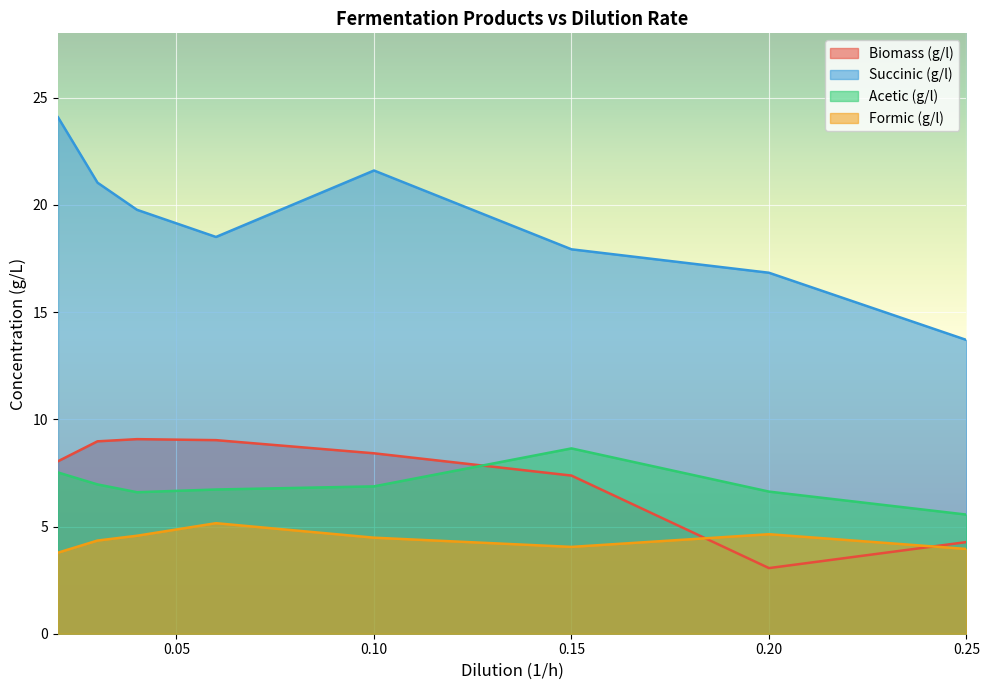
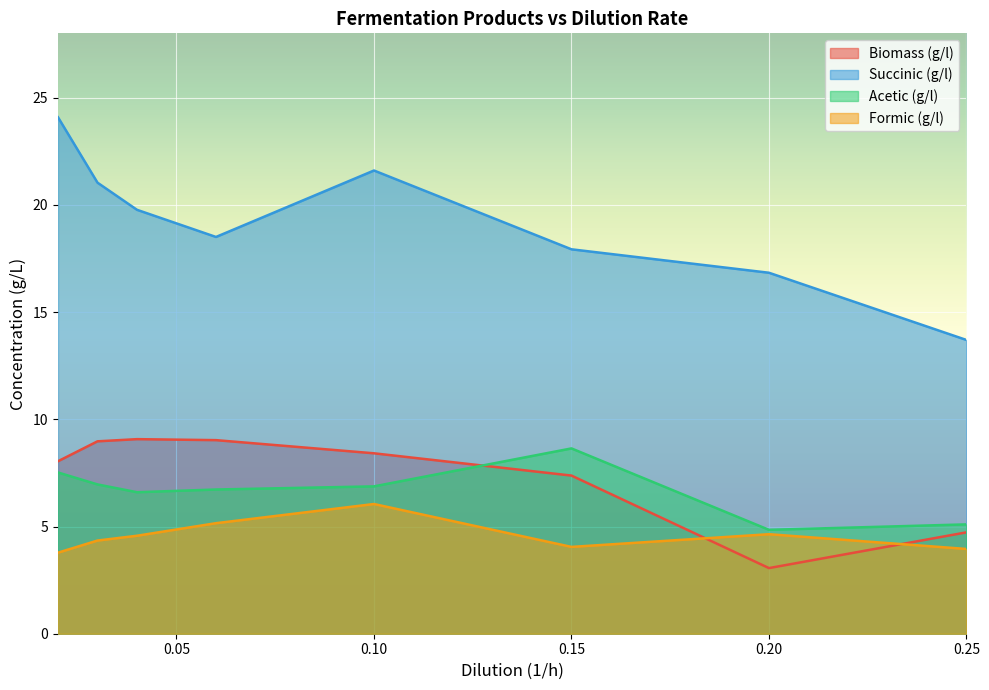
Formic (g/l), 0.10: 4.5 -> 6.0
Acetic (g/l), 0.20: 6.6 -> 4.8
Biomass (g/l), 0.25: 4.3 -> 4.7
Acetic (g/l), 0.25: 5.6 -> 5.1
